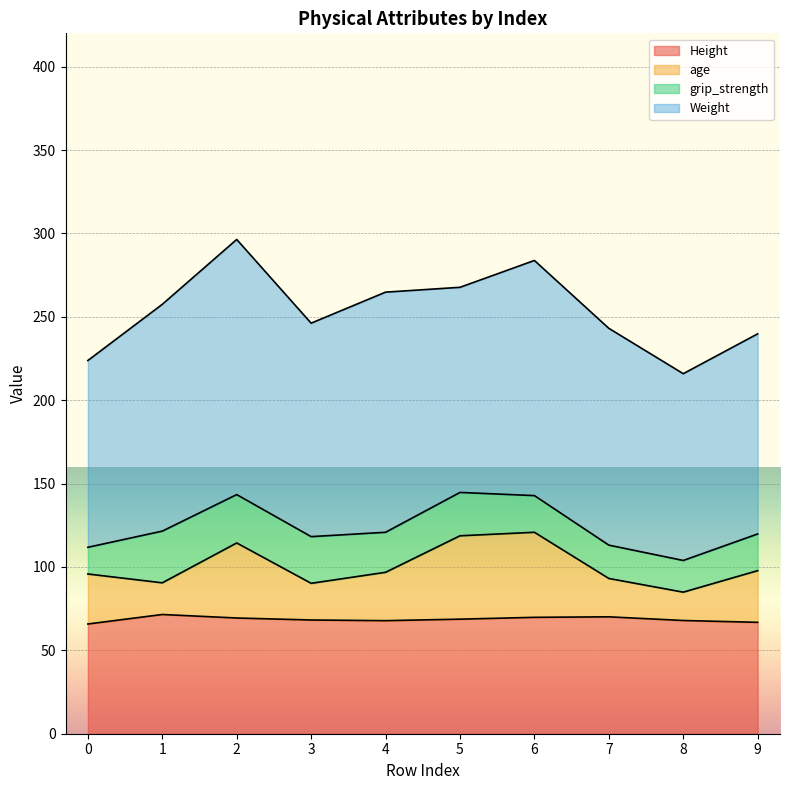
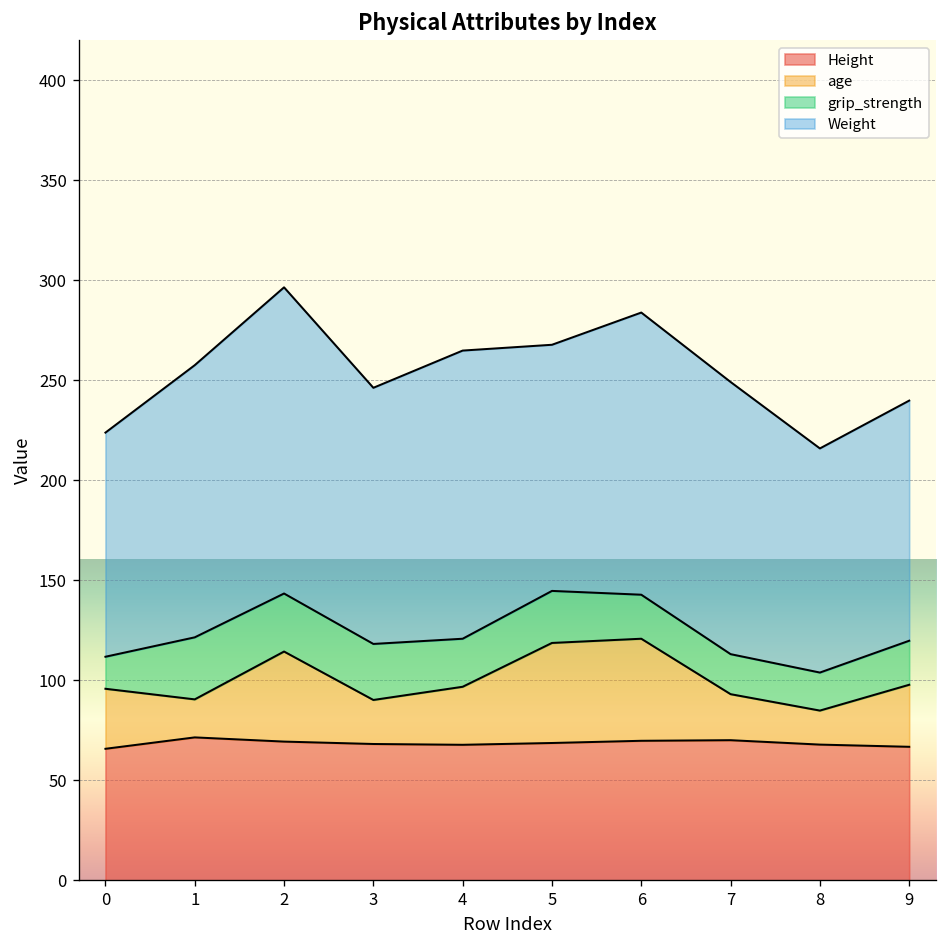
Weight, 7: 130 -> 136
